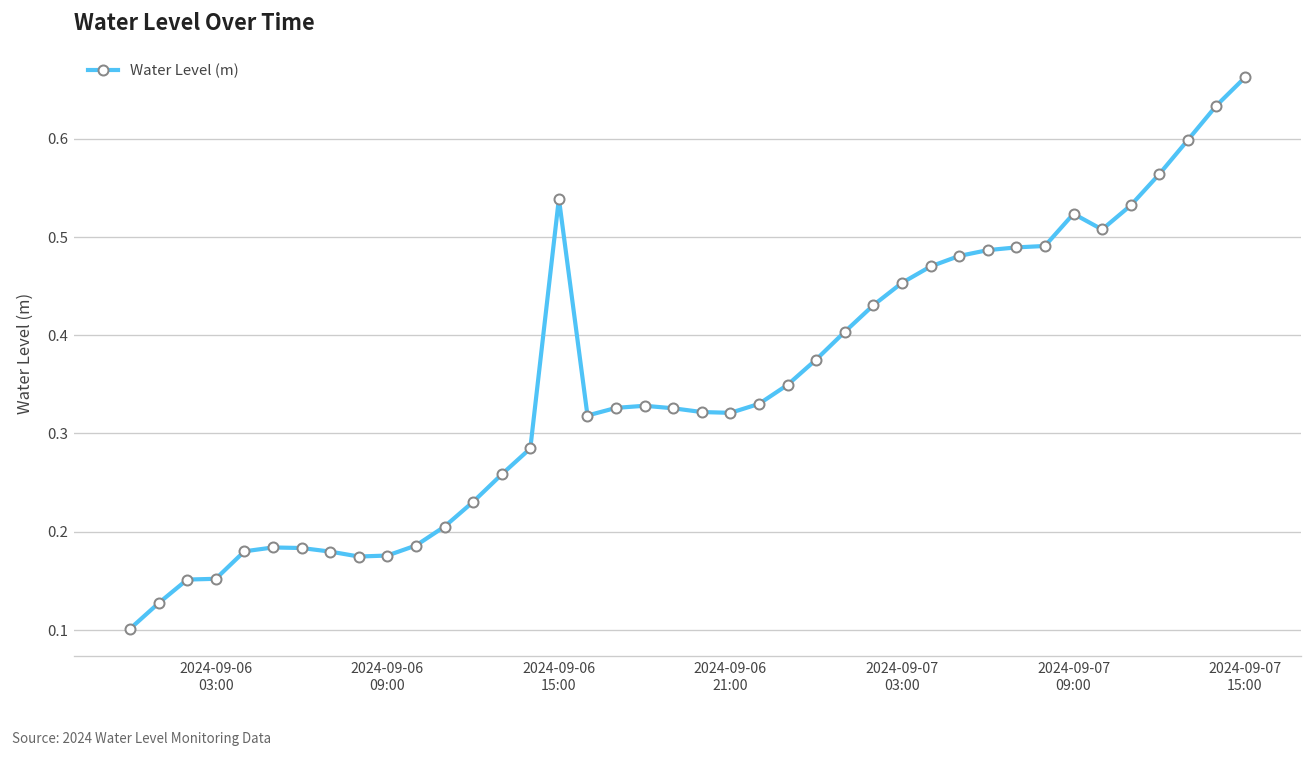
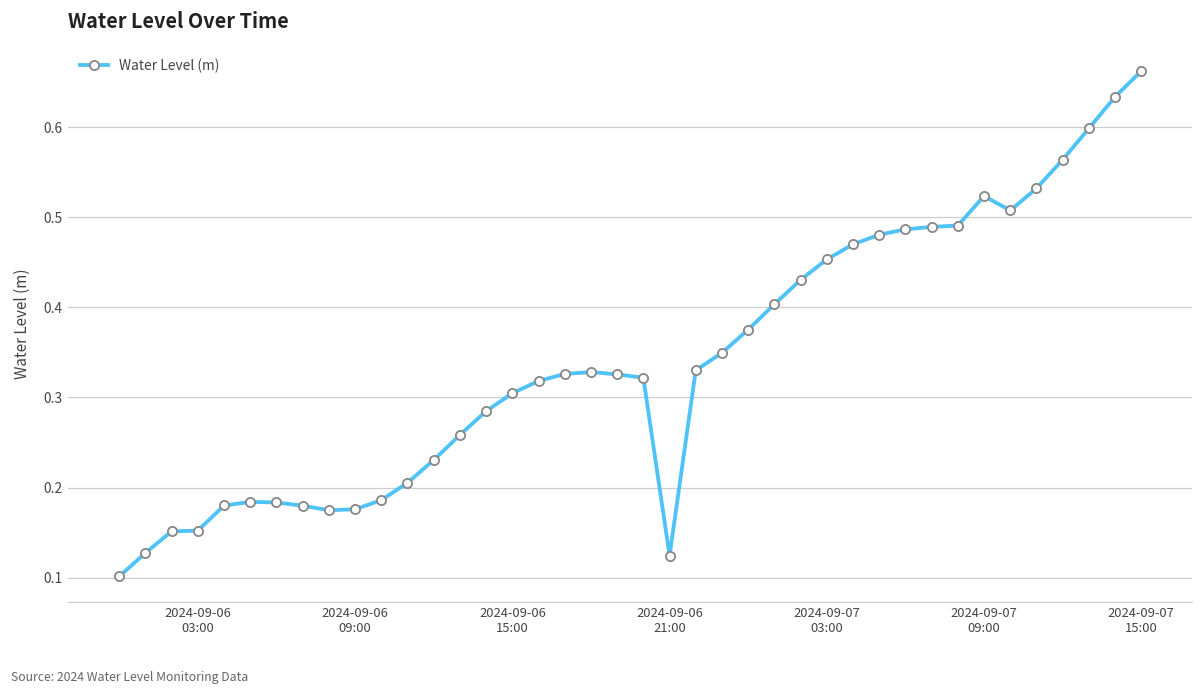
2024-09-06 15:00: 0.54 -> 0.30
2024-09-06 21:00: 0.32 -> 0.12
